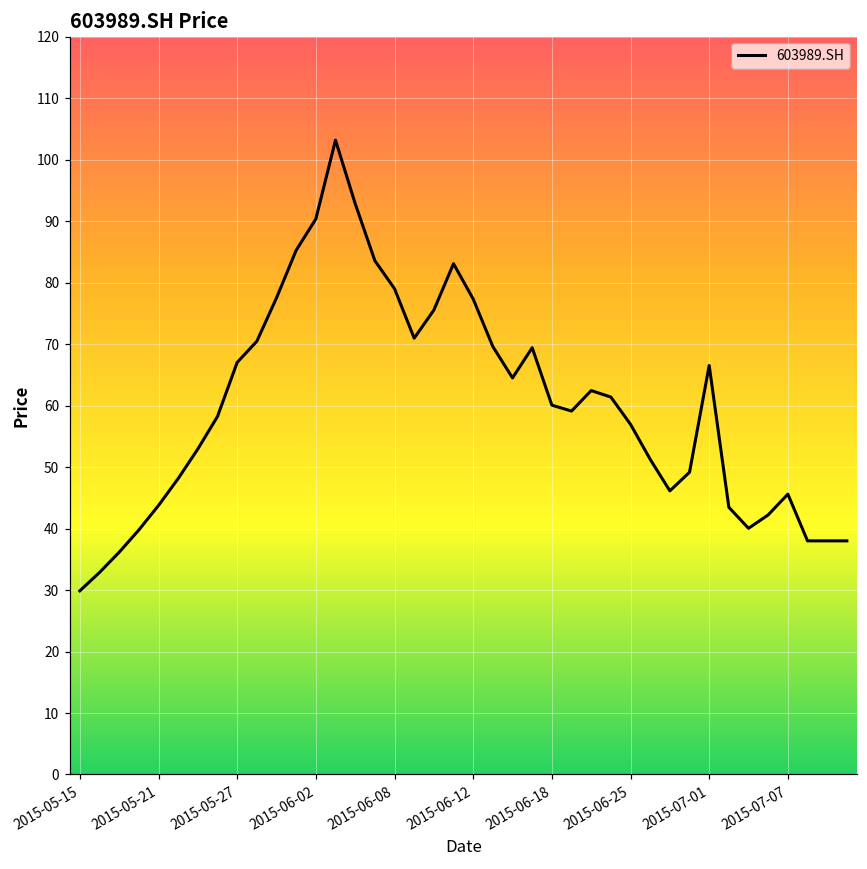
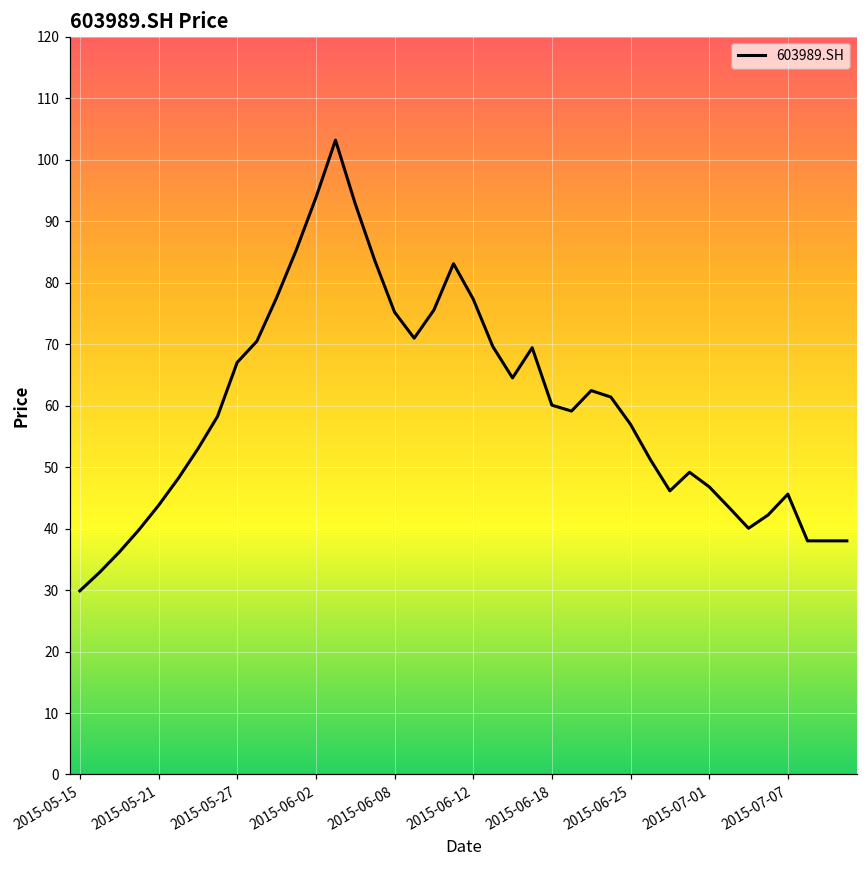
2015-06-02: 90 -> 94
2015-06-08: 79 -> 75
2015-07-01: 67 -> 47
